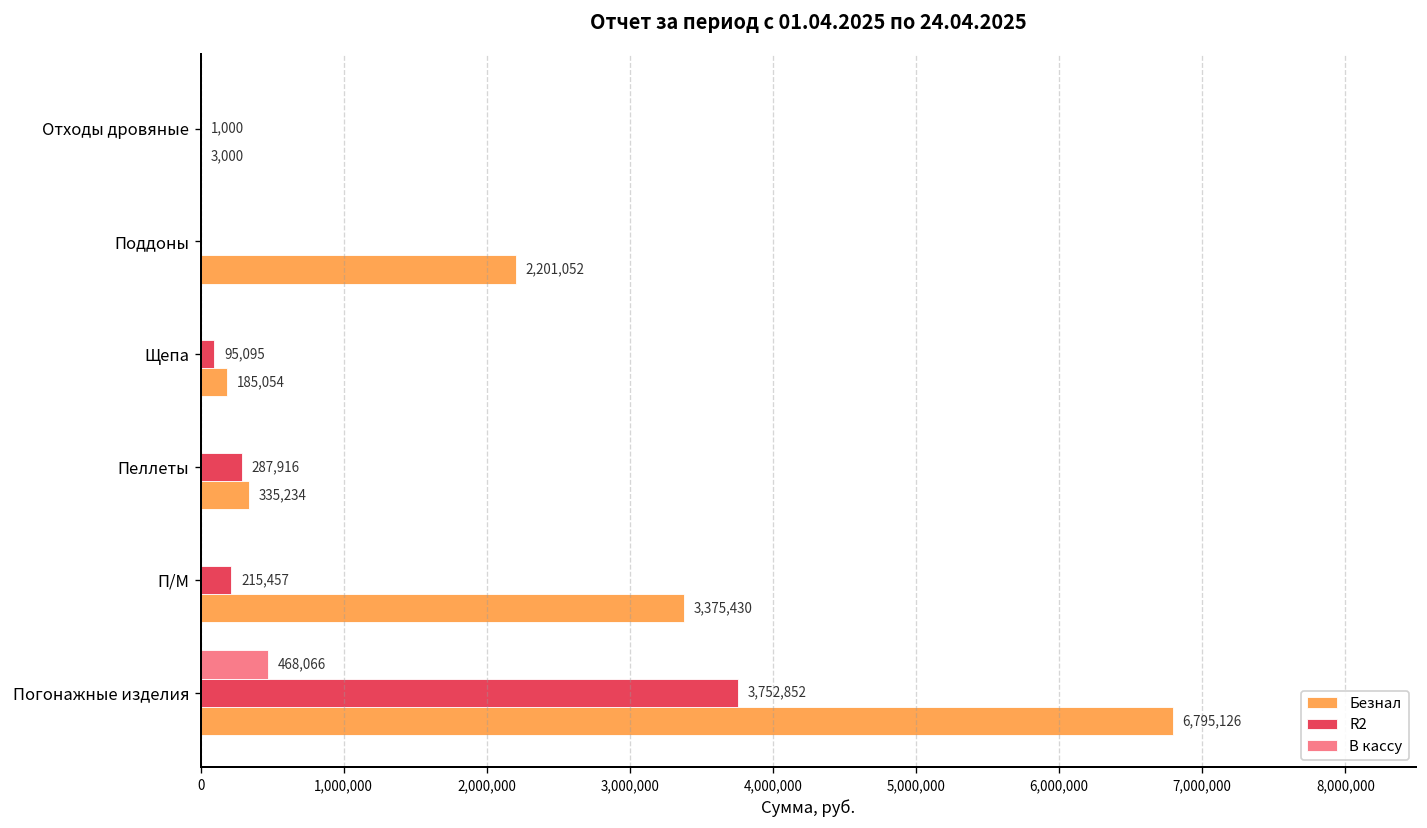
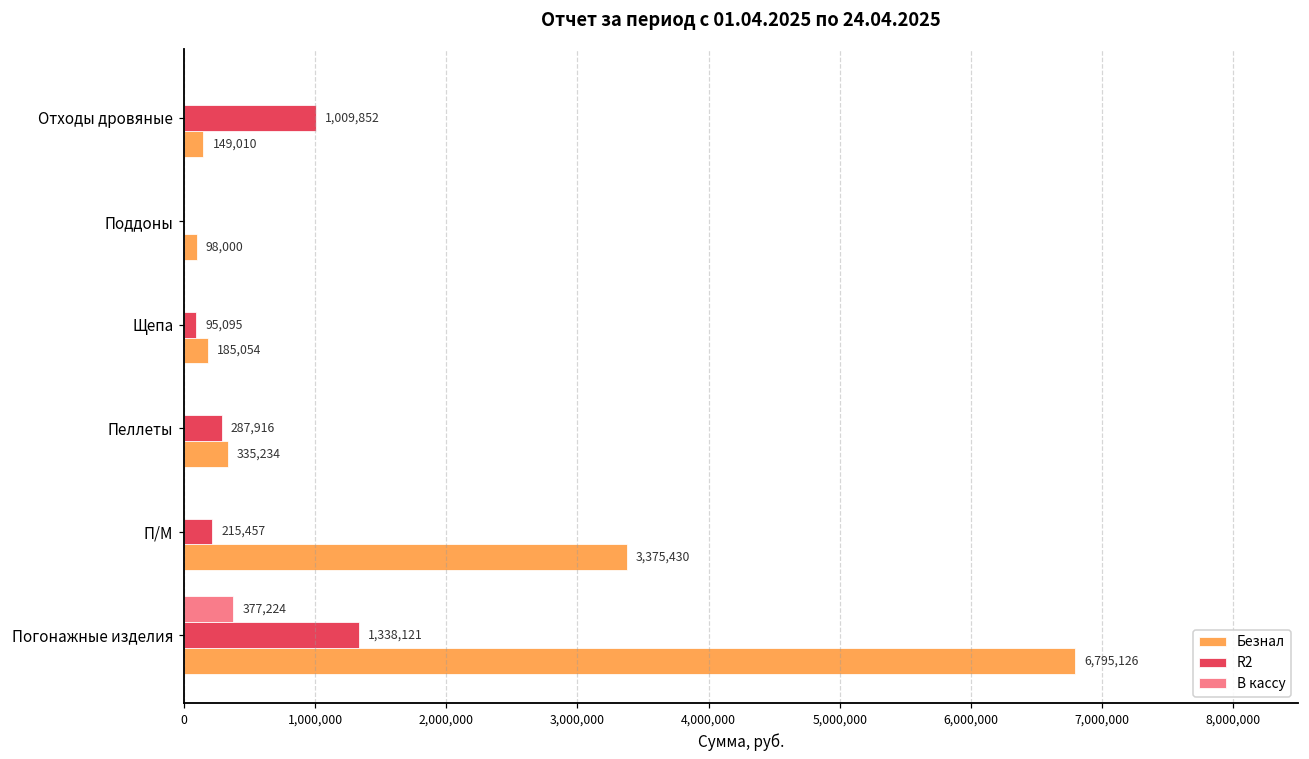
R2, Отходы дровяные: 1,000 -> 1,009,852
Безнал, Отходы дровяные: 3,000 -> 149,010
Безнал, Поддоны: 2,201,052 -> 98,000
В кассу, Погонажные изделия: 468,066 -> 377,224
R2, Погонажные изделия: 3,752,852 -> 1,338,121
